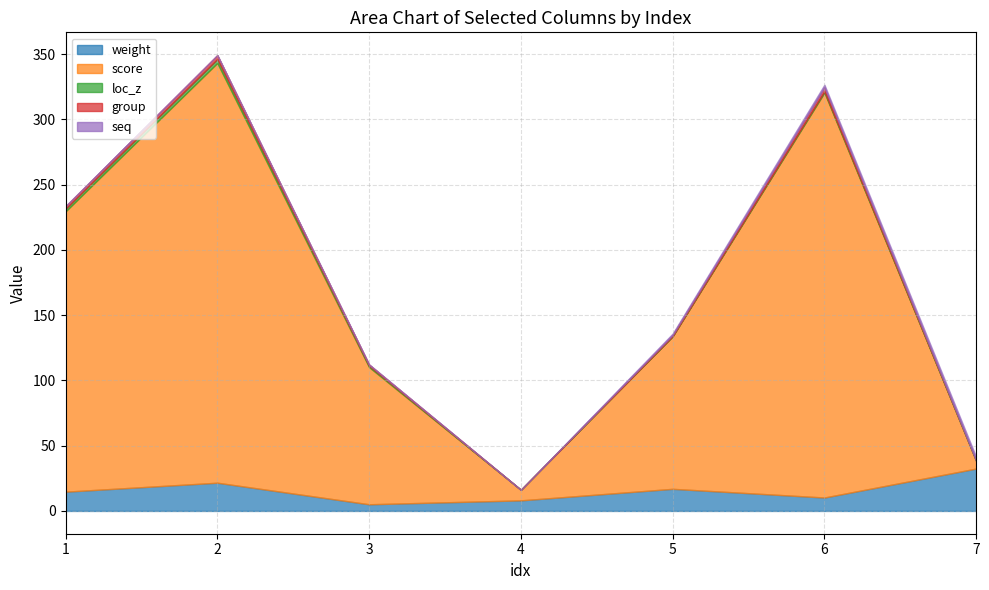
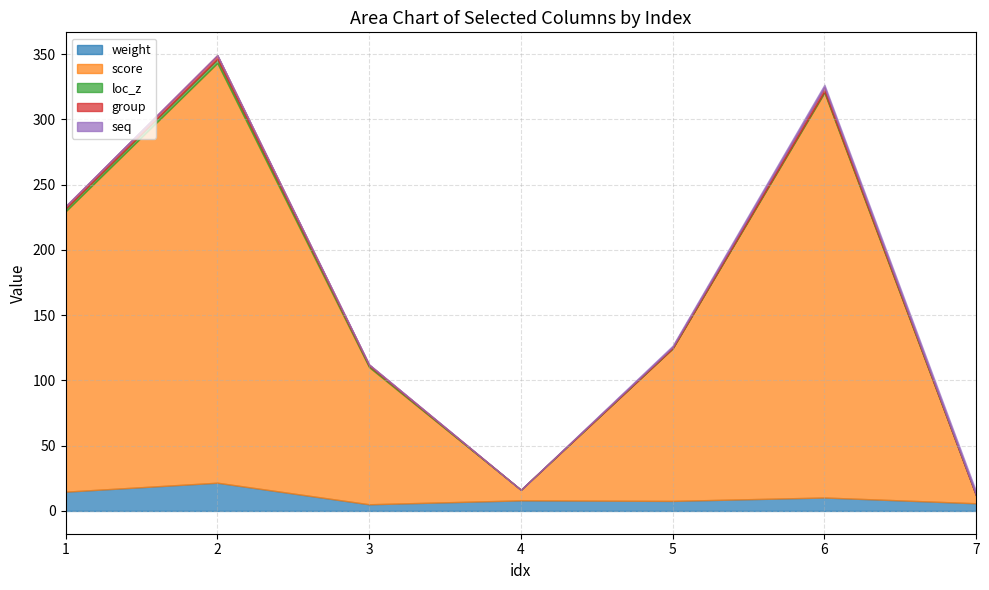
weight, 5: 17 -> 8
weight, 7: 32 -> 6
